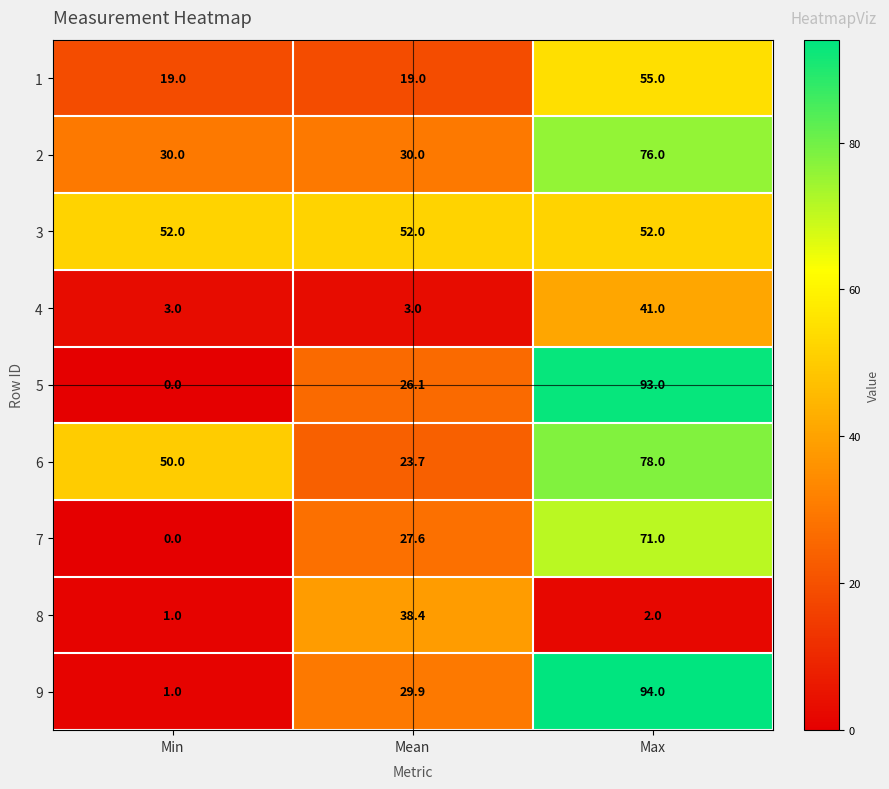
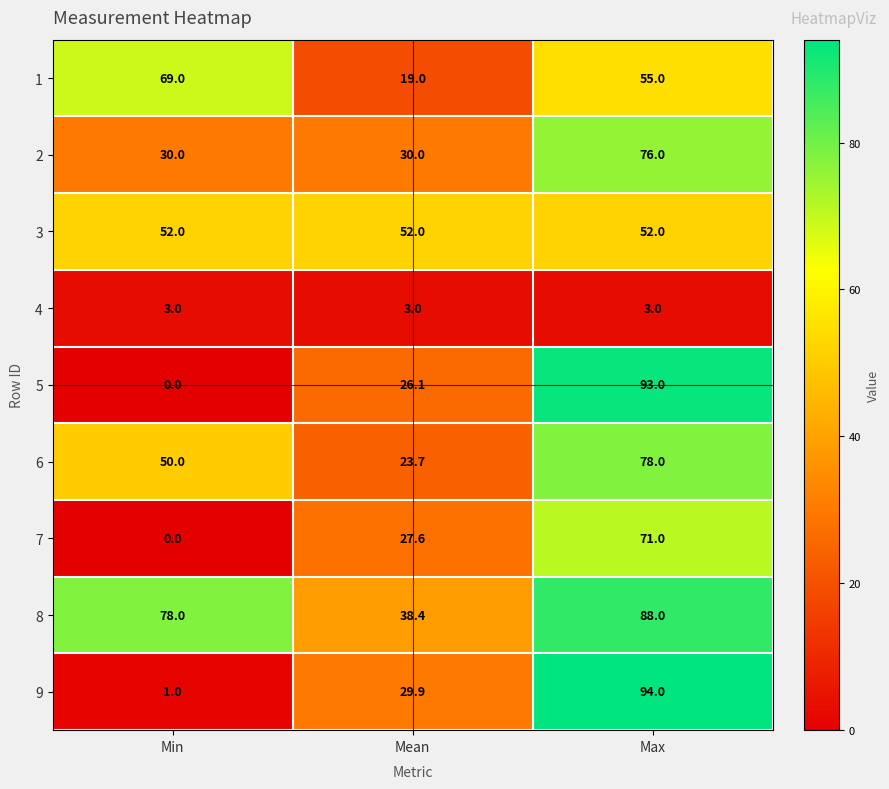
1, Min: 19.0 -> 69.0
4, Max: 41.0 -> 3.0
8, Min: 1.0 -> 78.0
8, Max: 2.0 -> 88.0
